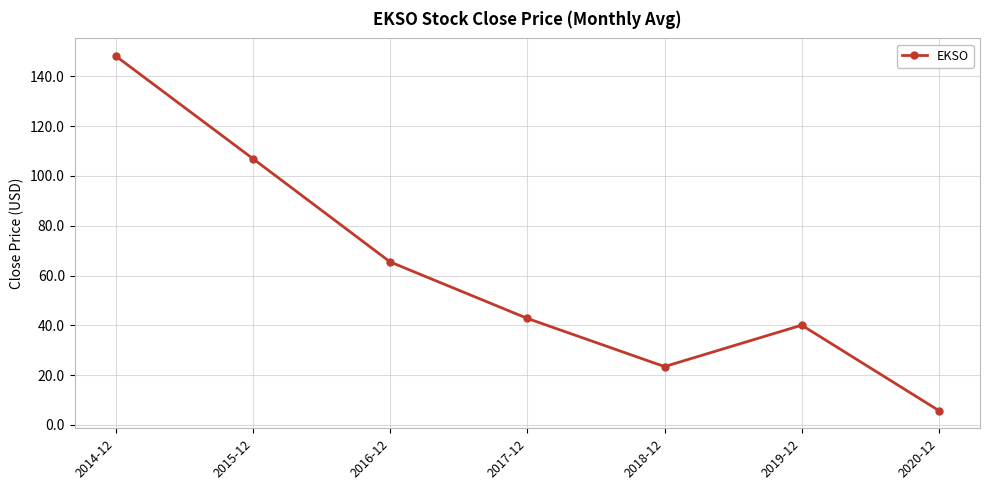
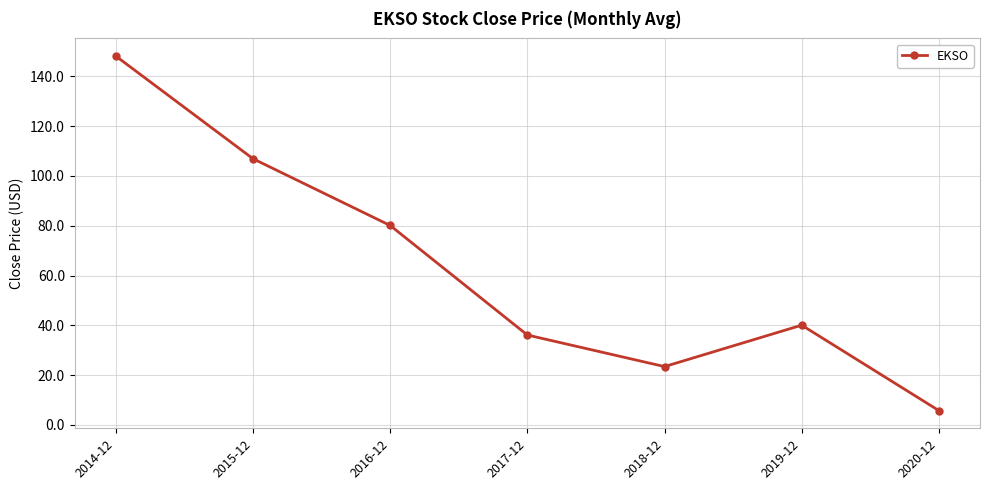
2016-12: 65 -> 80
2017-12: 43 -> 36
